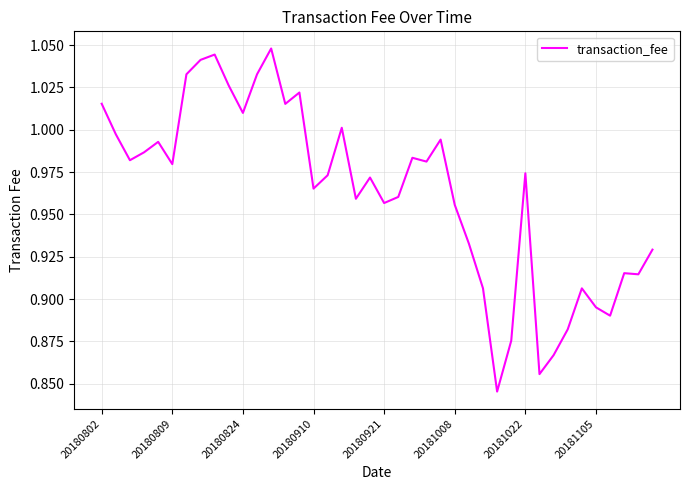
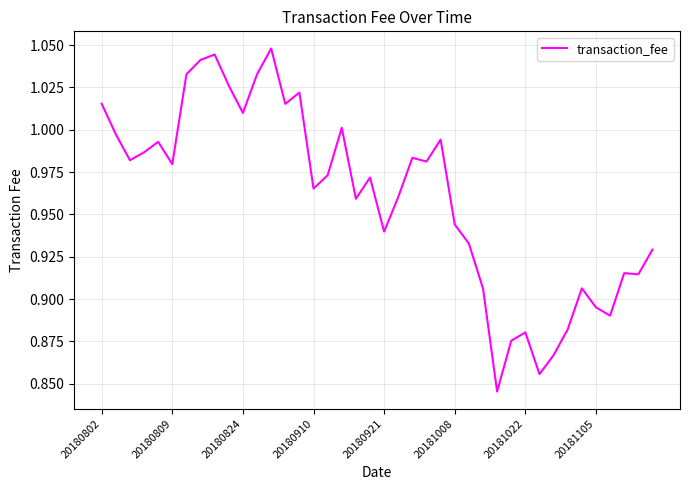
20180921: 0.957 -> 0.940
20181008: 0.956 -> 0.944
20181022: 0.974 -> 0.880
